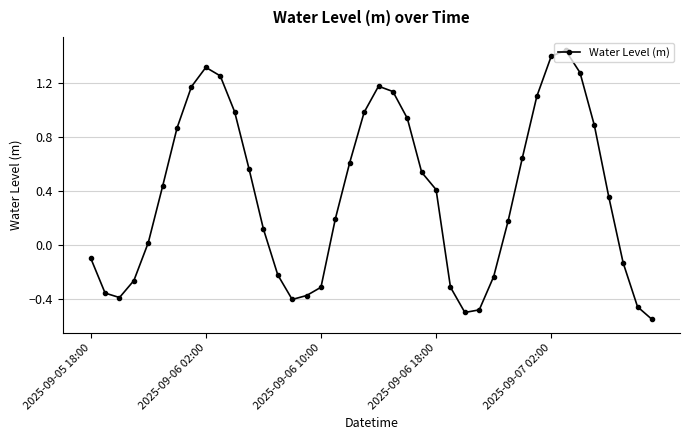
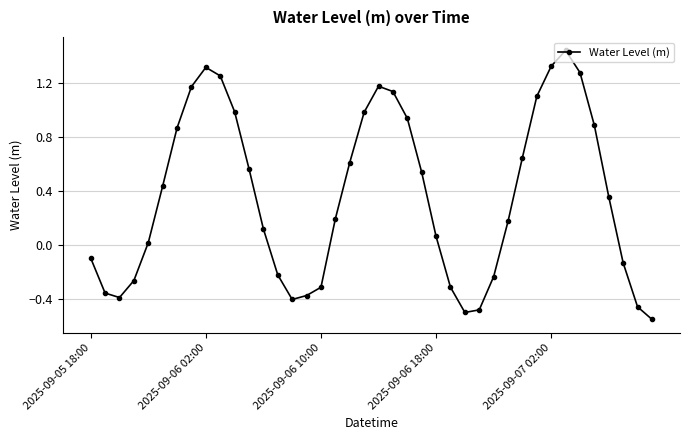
2025-09-06 18:00: 0.41 -> 0.07
2025-09-07 02:00: 1.40 -> 1.32
